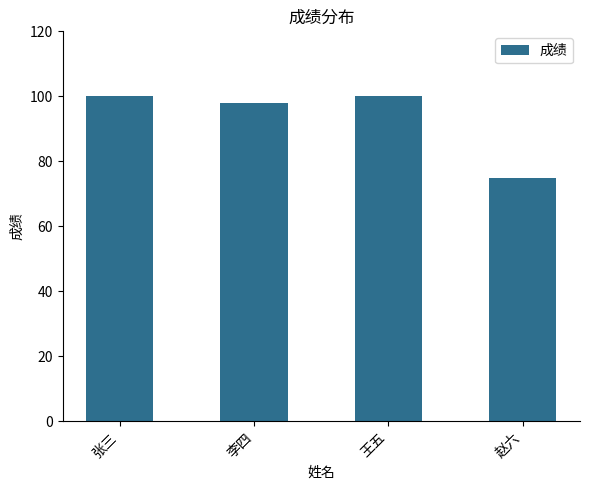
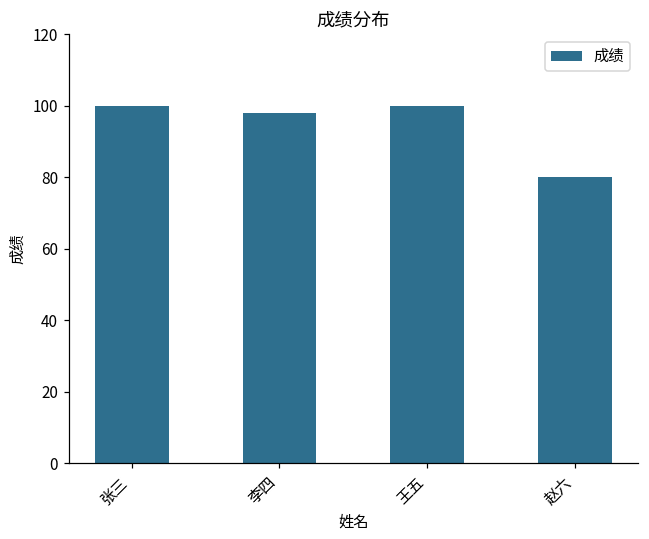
赵六: 75 -> 80
